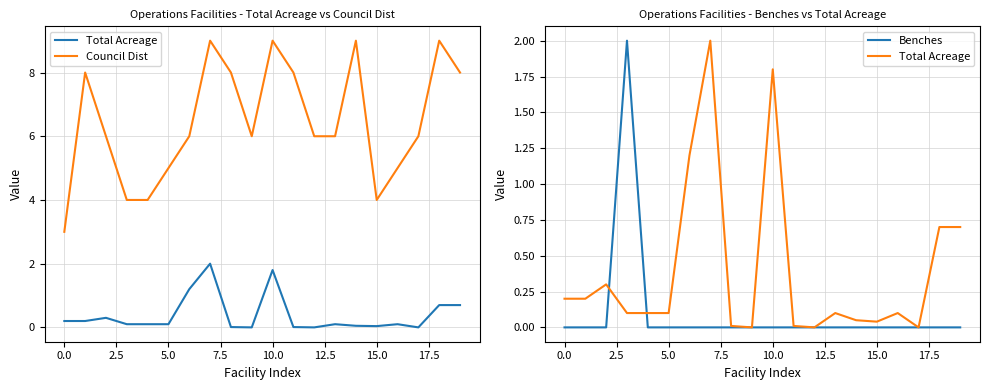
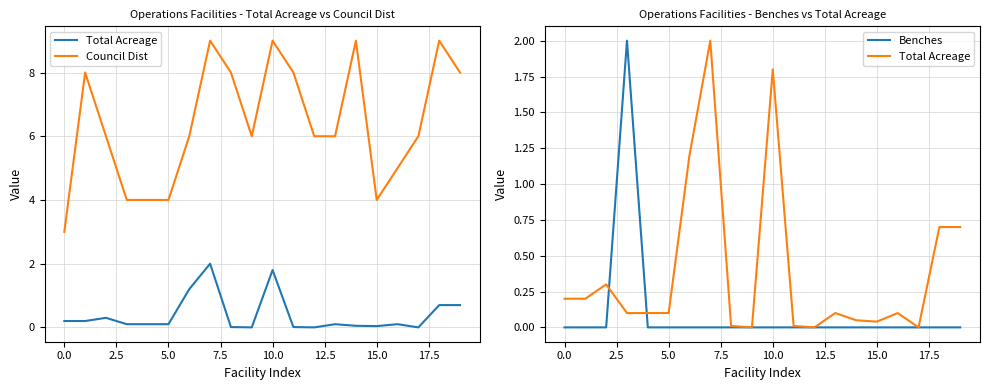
Operations Facilities - Total Acreage vs Council Dist, Council Dist, 5.0: 5 -> 4
